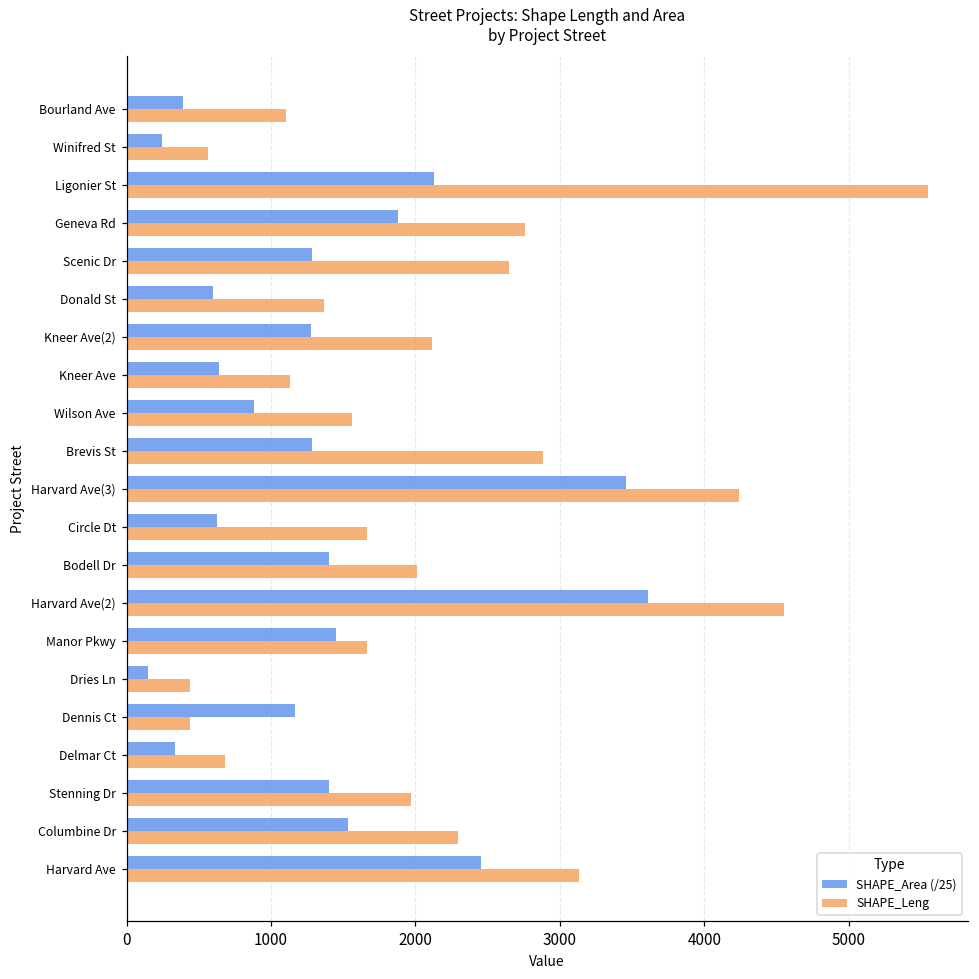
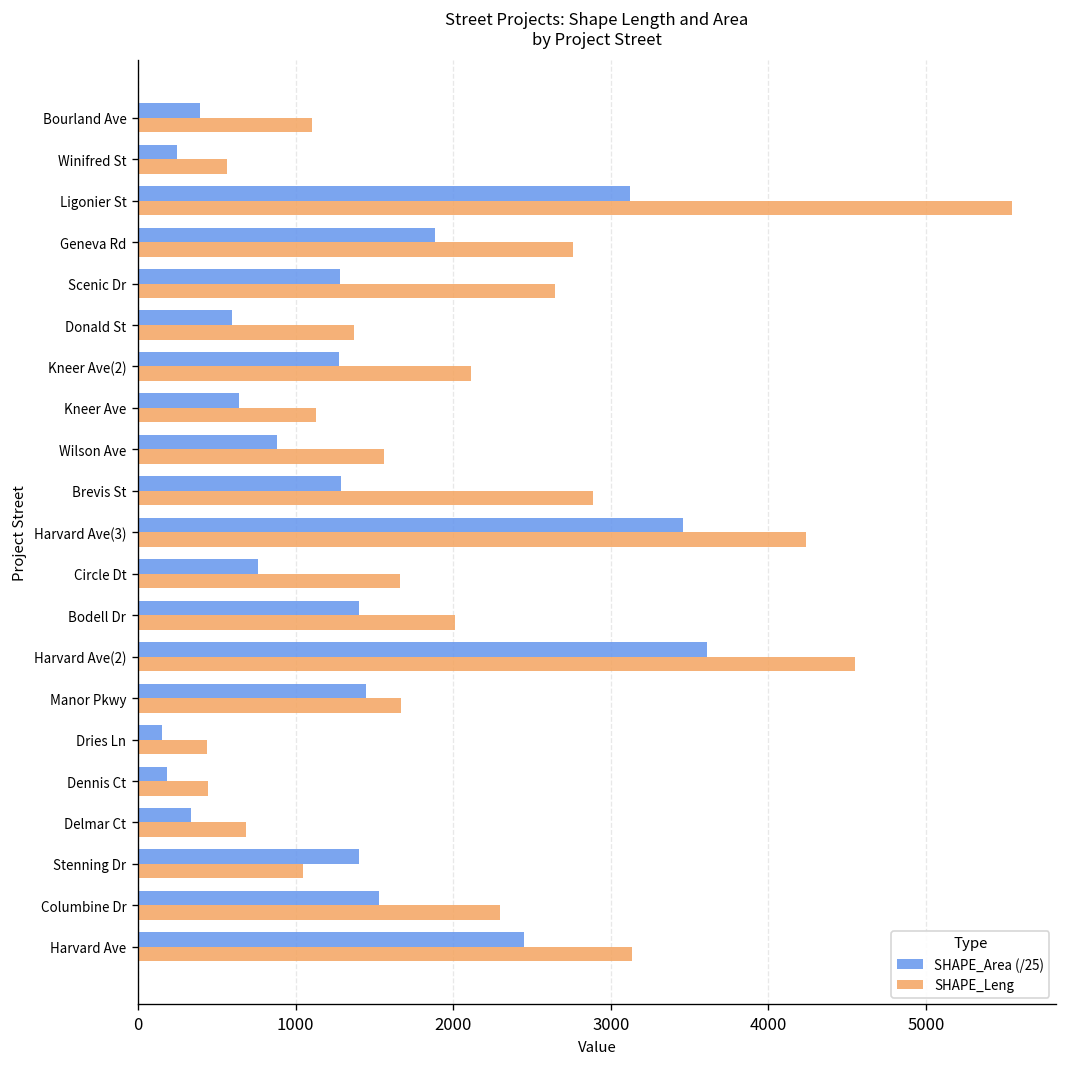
SHAPE_Area (/25), Ligonier St: 2130 -> 3120
SHAPE_Area (/25), Circle Dt: 630 -> 760
SHAPE_Area (/25), Dennis Ct: 1170 -> 180
SHAPE_Leng, Stenning Dr: 1970 -> 1050
